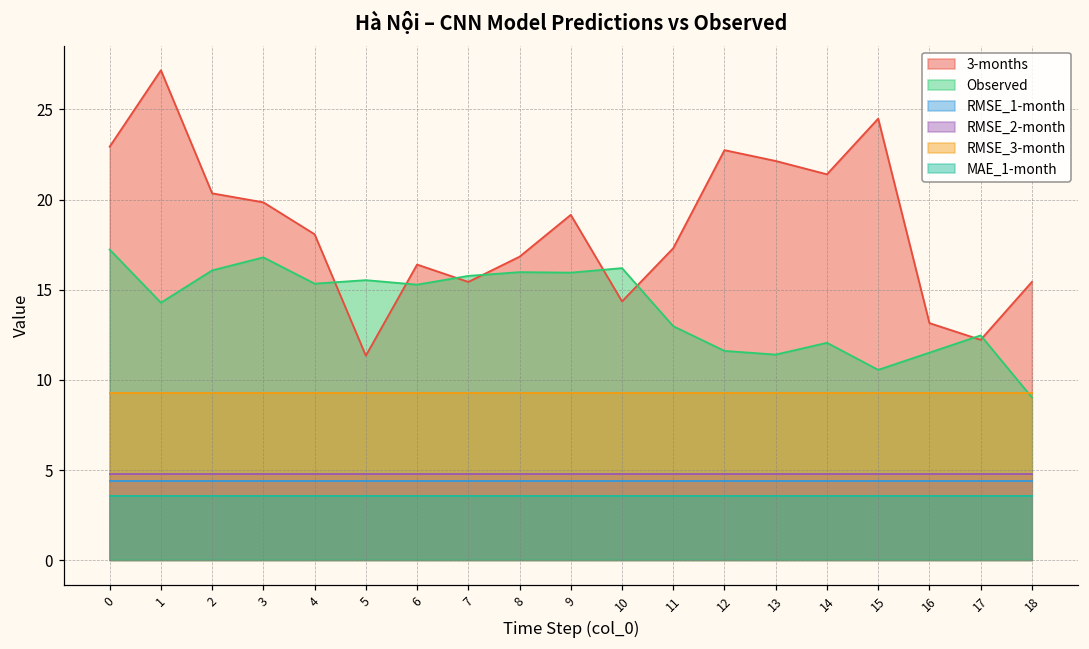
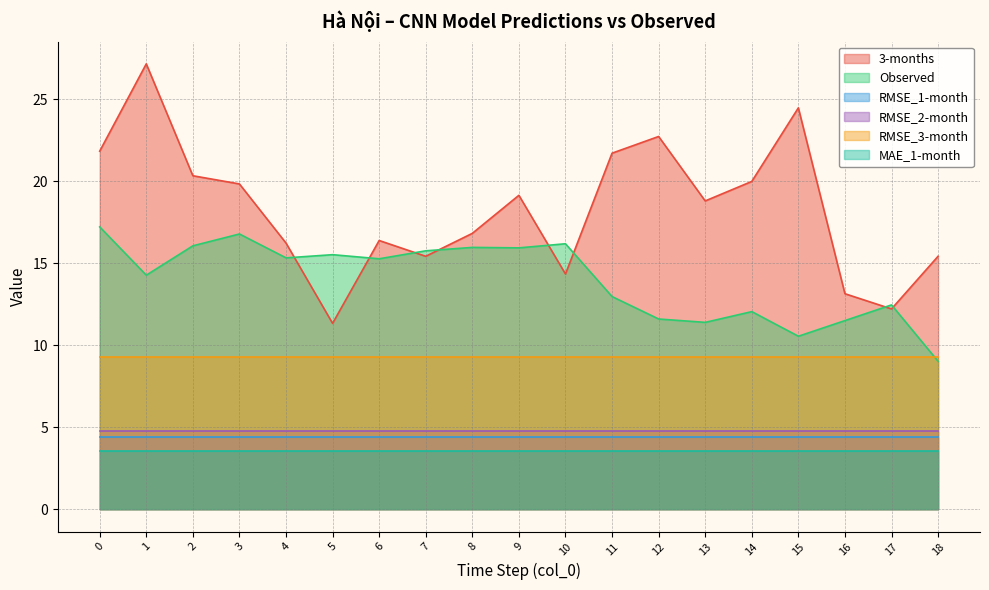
3-months, 0: 22.9 -> 21.8
3-months, 4: 18.1 -> 16.2
3-months, 11: 17.3 -> 21.7
3-months, 13: 22.1 -> 18.8
3-months, 14: 21.4 -> 20.0
